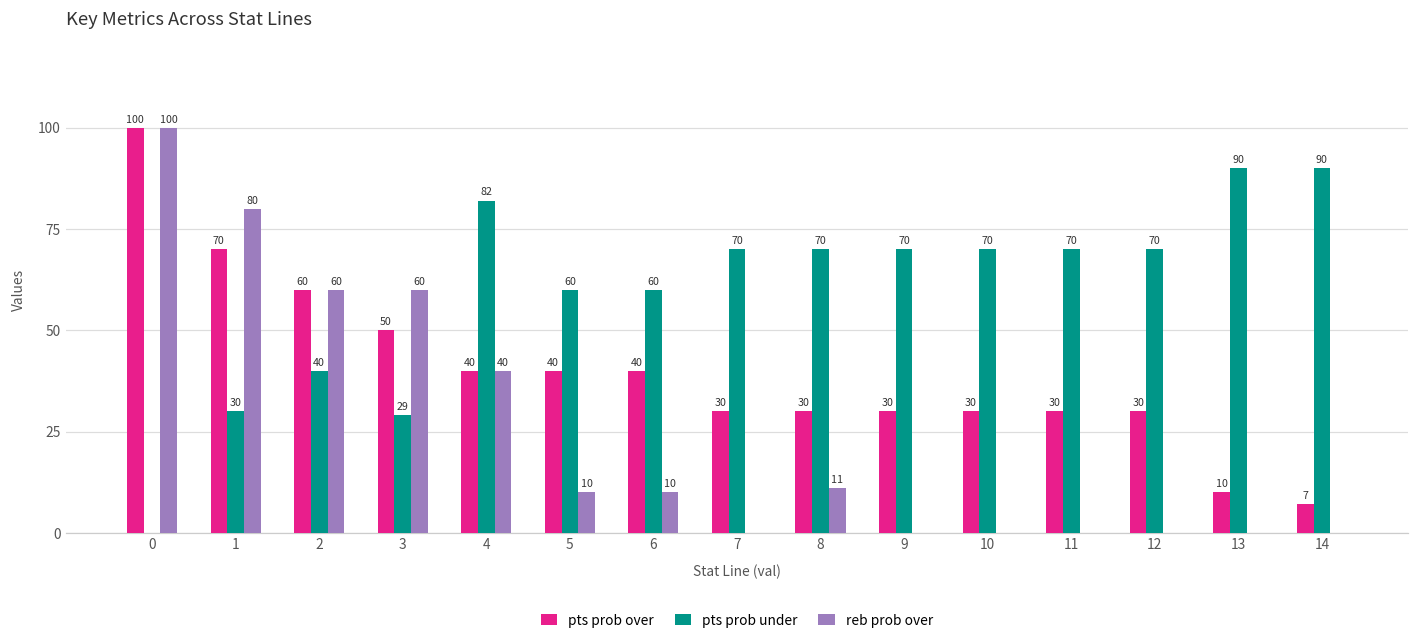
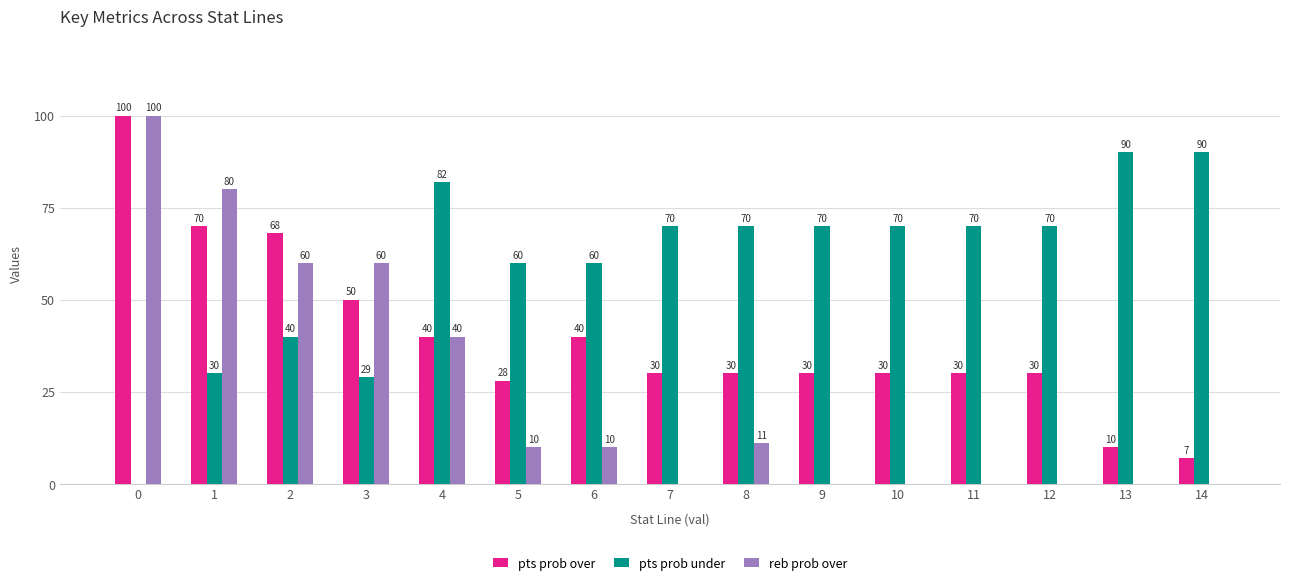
pts prob over, 2: 60 -> 68
pts prob over, 5: 40 -> 28
